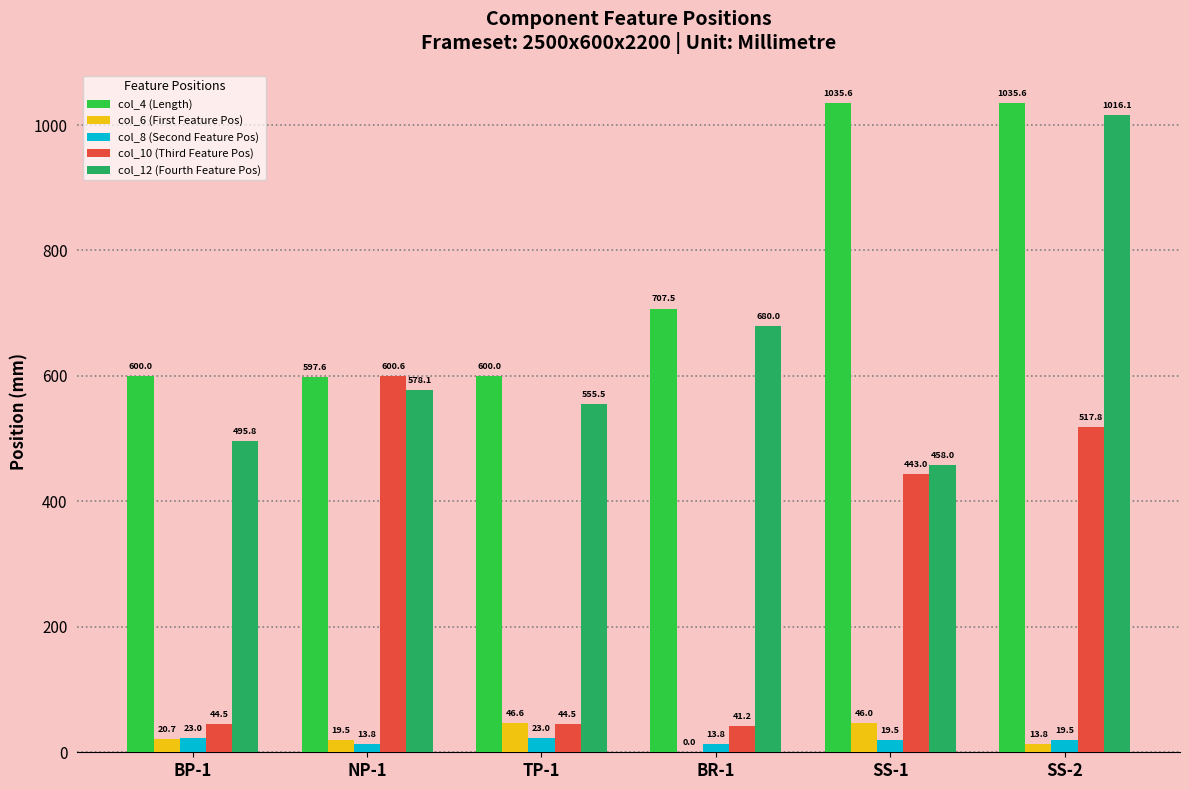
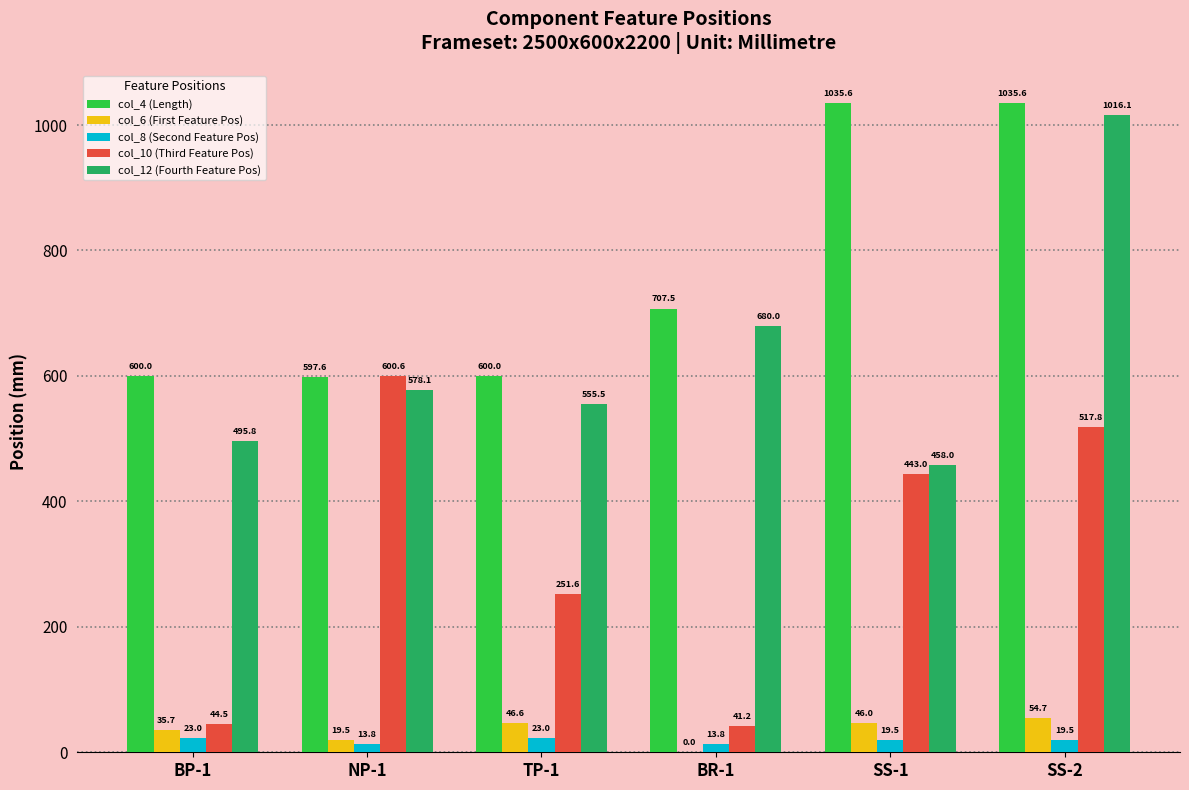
col_6 (First Feature Pos), BP-1: 20.7 -> 35.7
col_10 (Third Feature Pos), TP-1: 44.5 -> 251.6
col_6 (First Feature Pos), SS-2: 13.8 -> 54.7
